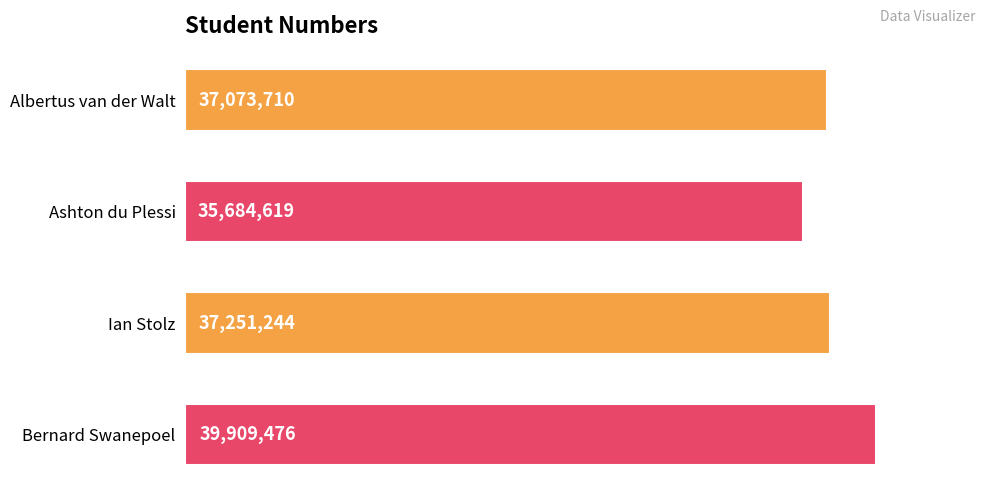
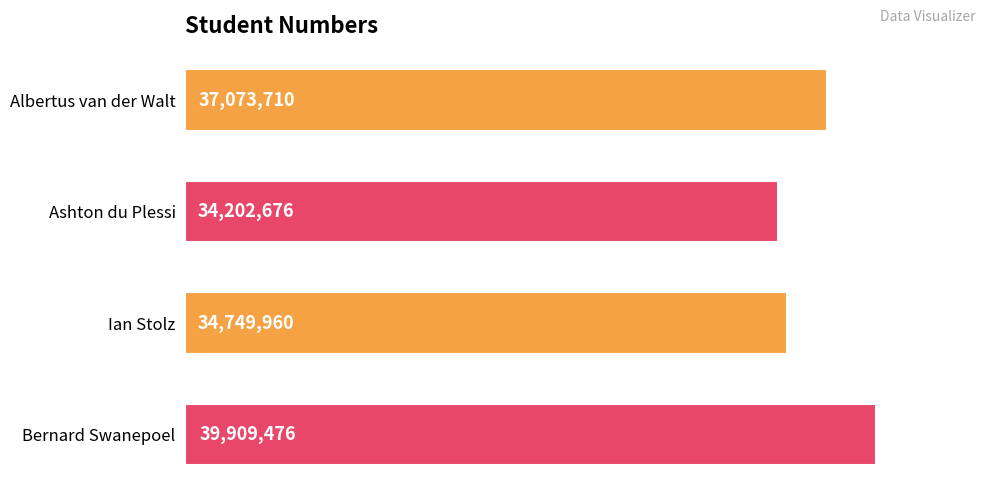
Ashton du Plessi: 35,684,619 -> 34,202,676
Ian Stolz: 37,251,244 -> 34,749,960
